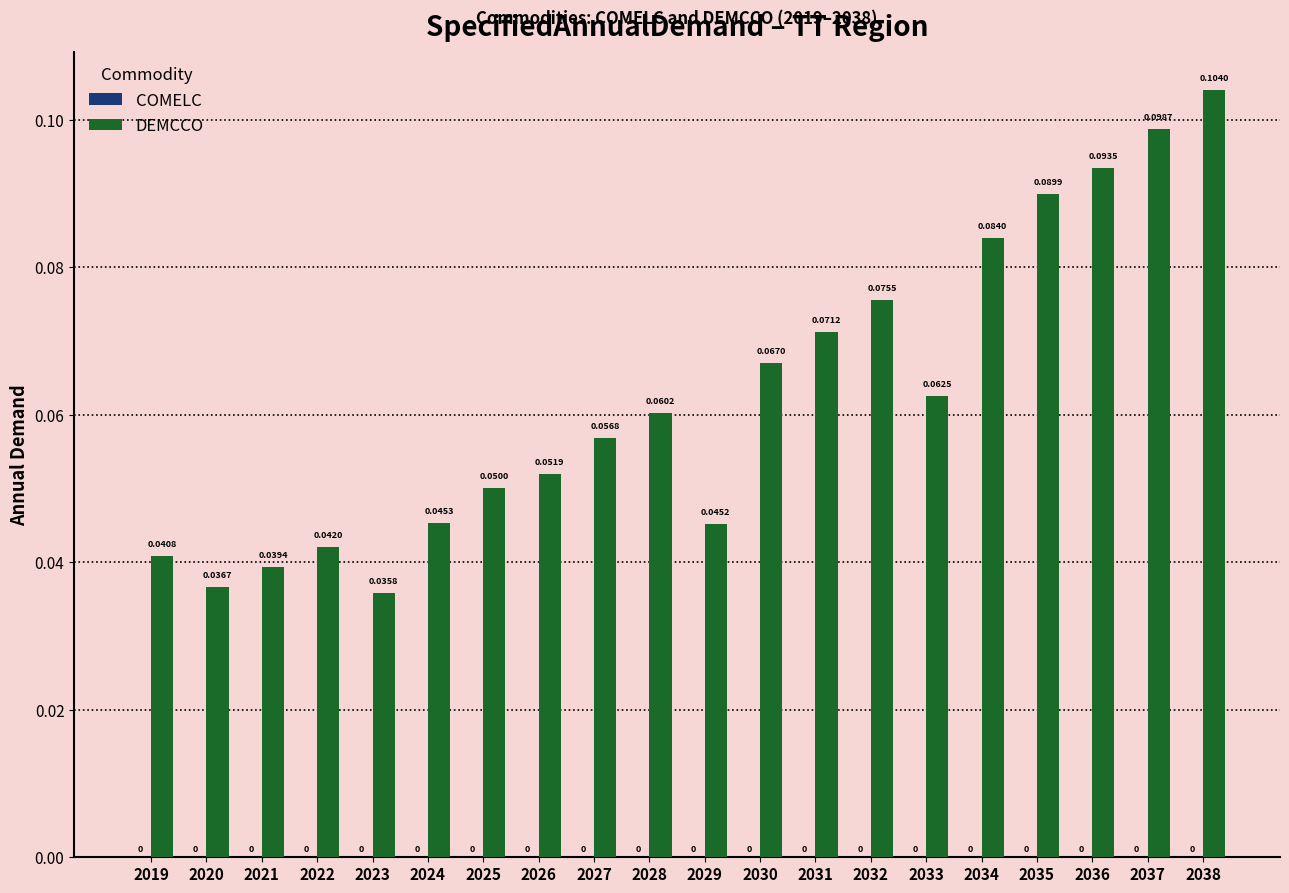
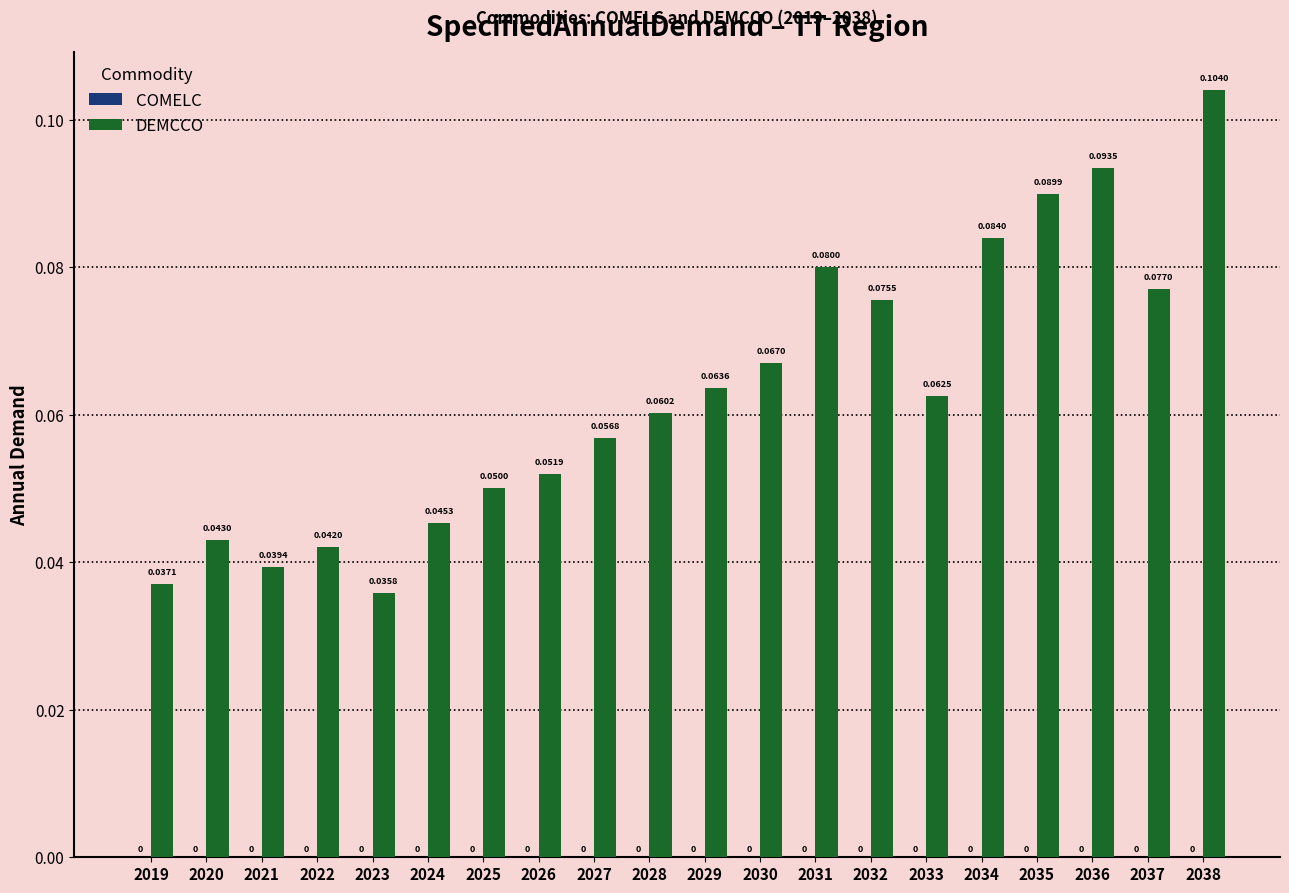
DEMCCO, 2019: 0.0408 -> 0.0371
DEMCCO, 2020: 0.0367 -> 0.0430
DEMCCO, 2029: 0.0452 -> 0.0636
DEMCCO, 2031: 0.0712 -> 0.0800
DEMCCO, 2037: 0.0987 -> 0.0770
